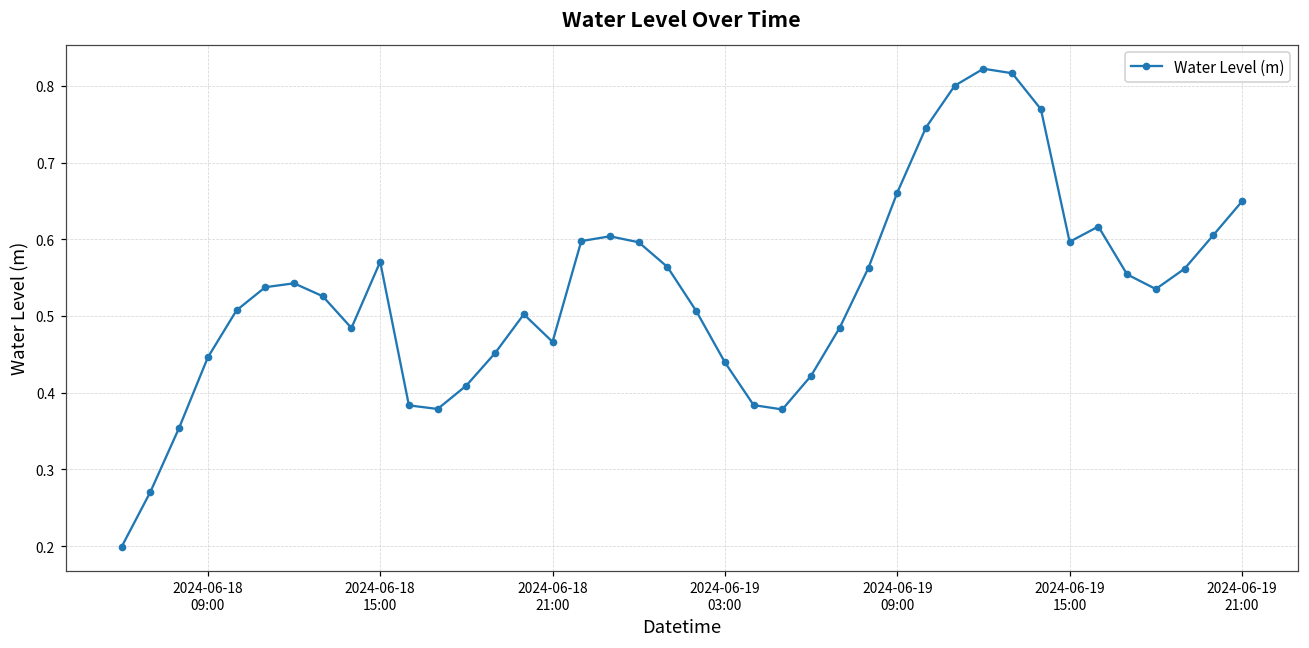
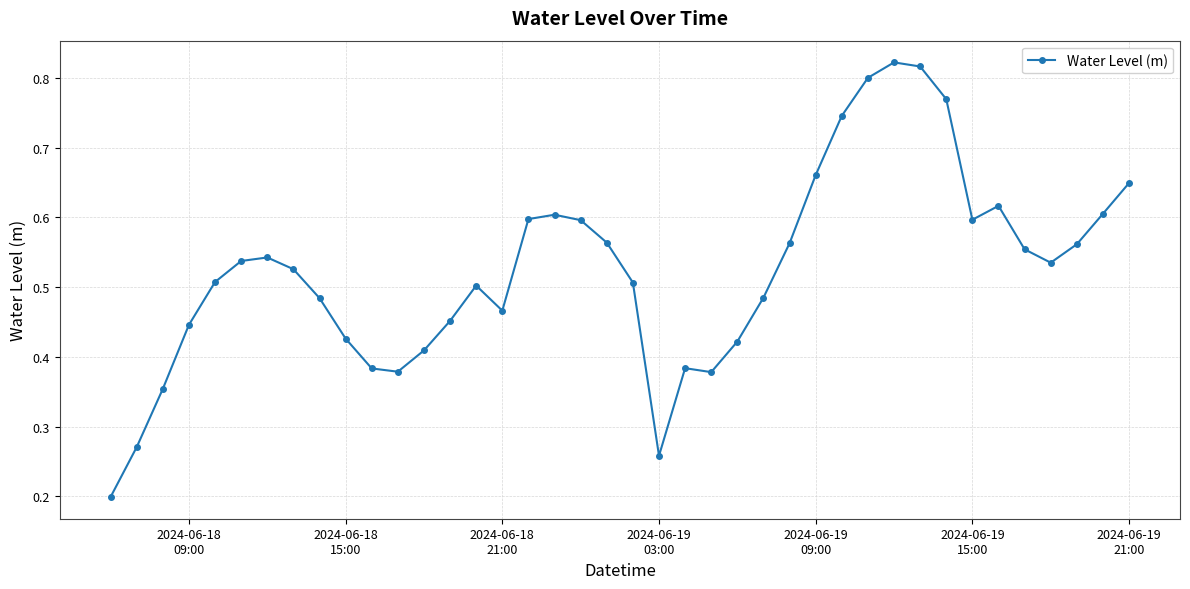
2024-06-18 15:00: 0.57 -> 0.43
2024-06-19 03:00: 0.44 -> 0.26
